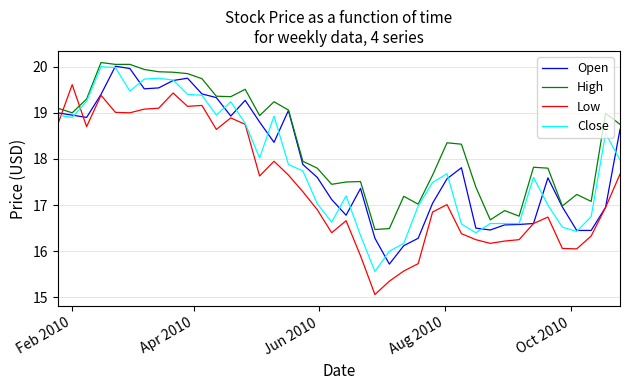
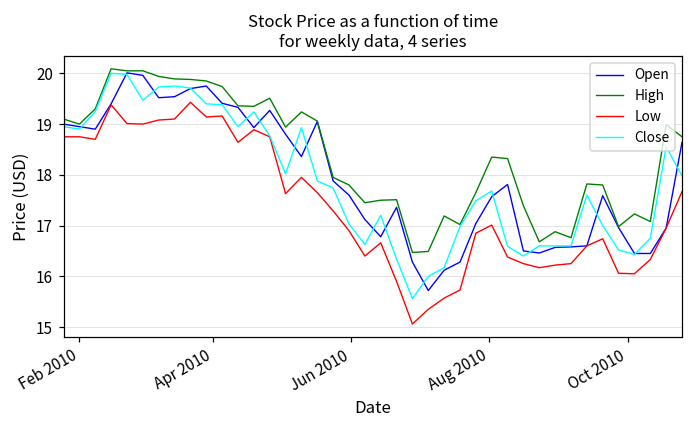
Low, Feb 2010: 19.6 -> 18.8
